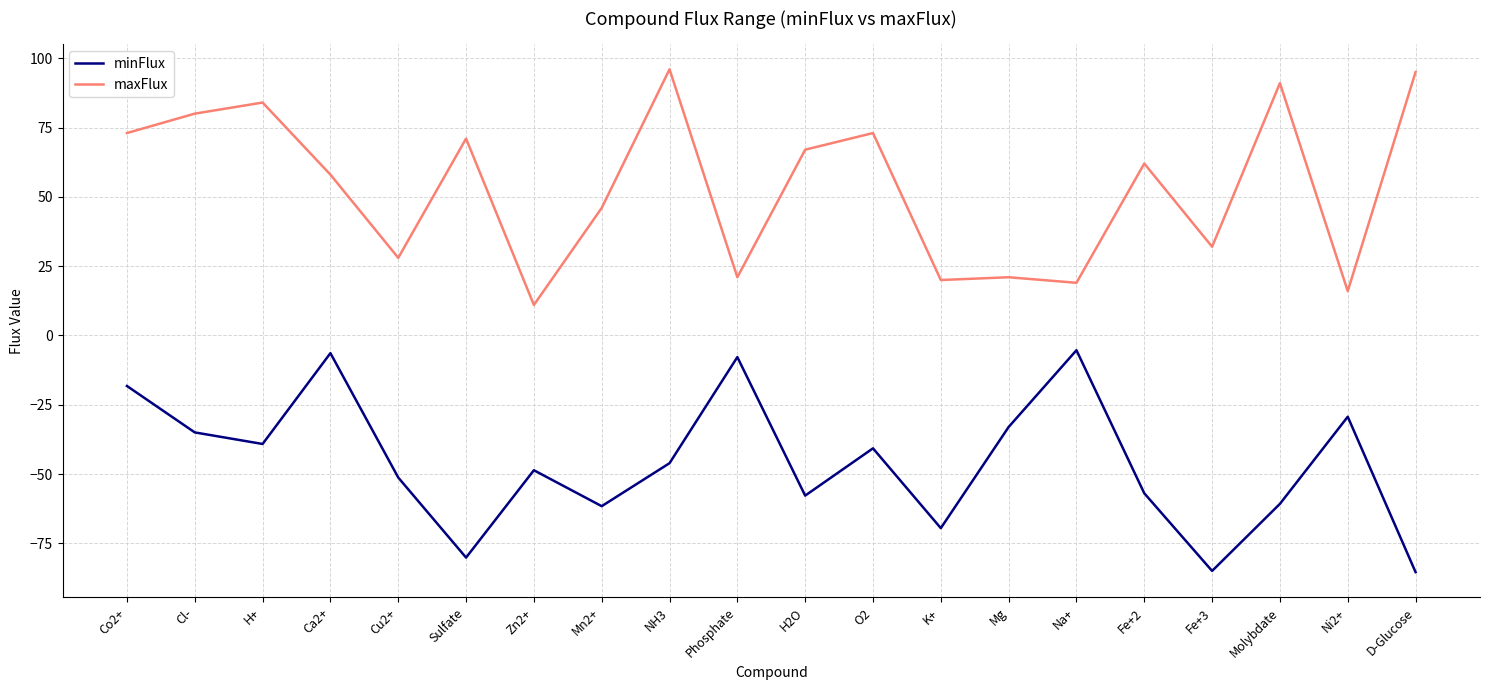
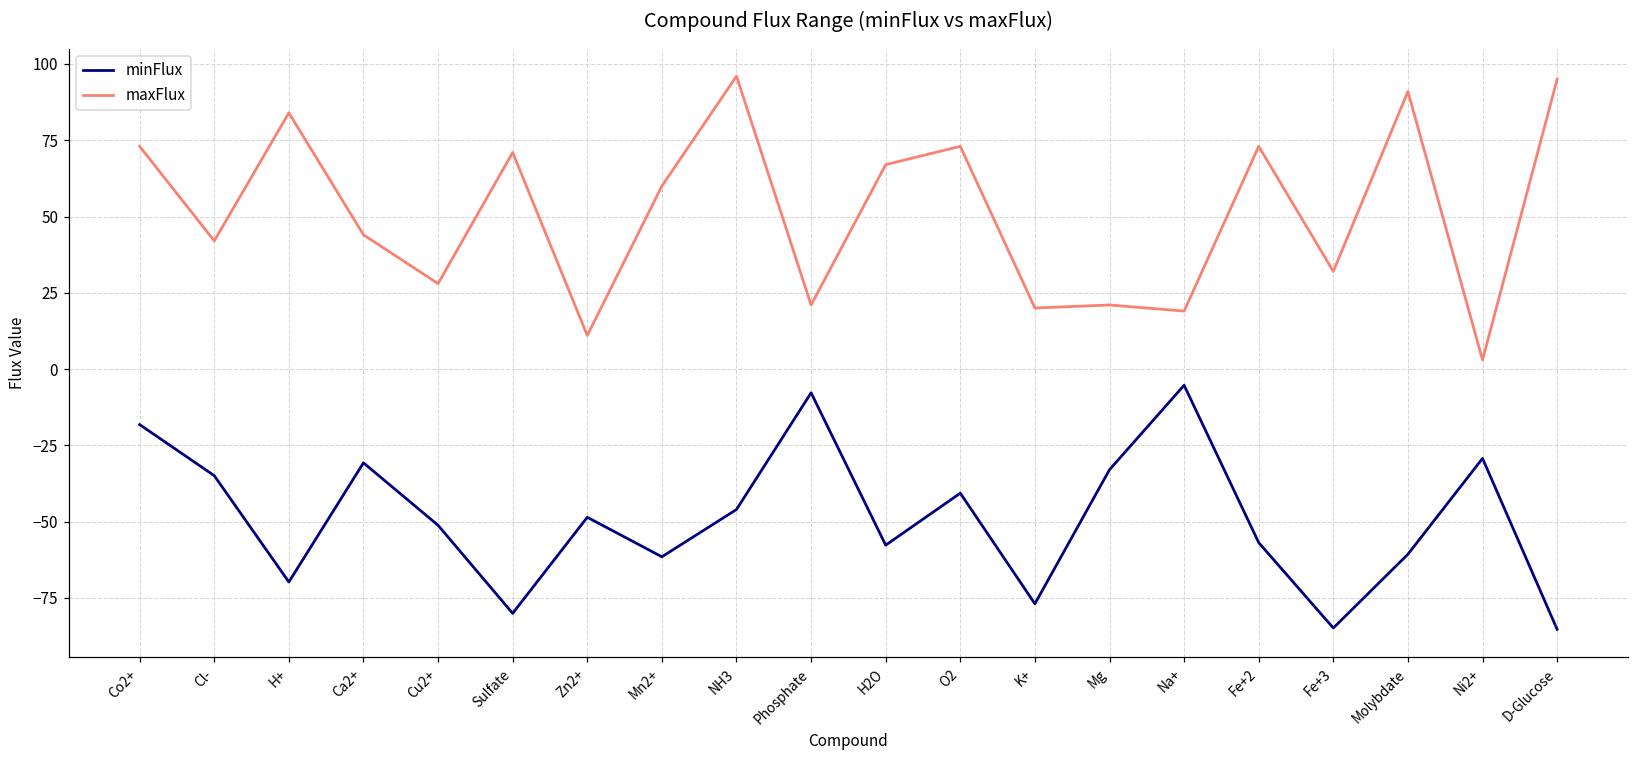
maxFlux, Cl-: 80 -> 42
minFlux, H+: -39 -> -70
minFlux, Ca2+: -6 -> -31
maxFlux, Ca2+: 58 -> 44
maxFlux, Mn2+: 46 -> 60
minFlux, K+: -69 -> -77
maxFlux, Fe+2: 62 -> 73
maxFlux, Ni2+: 16 -> 3
